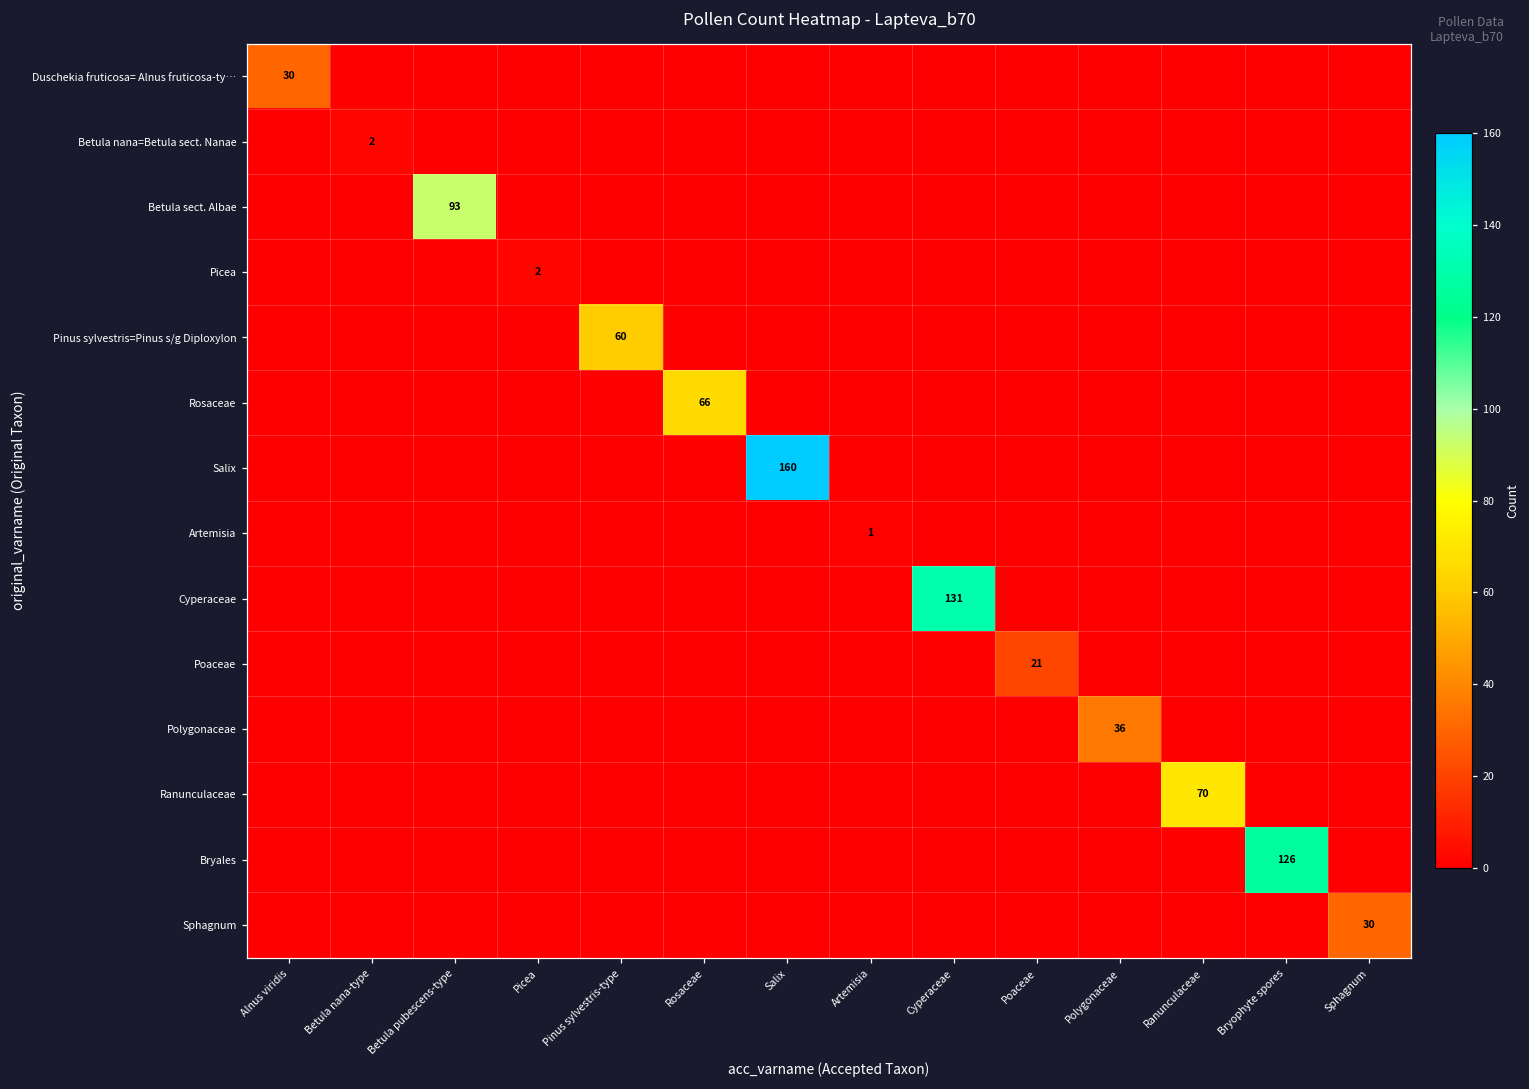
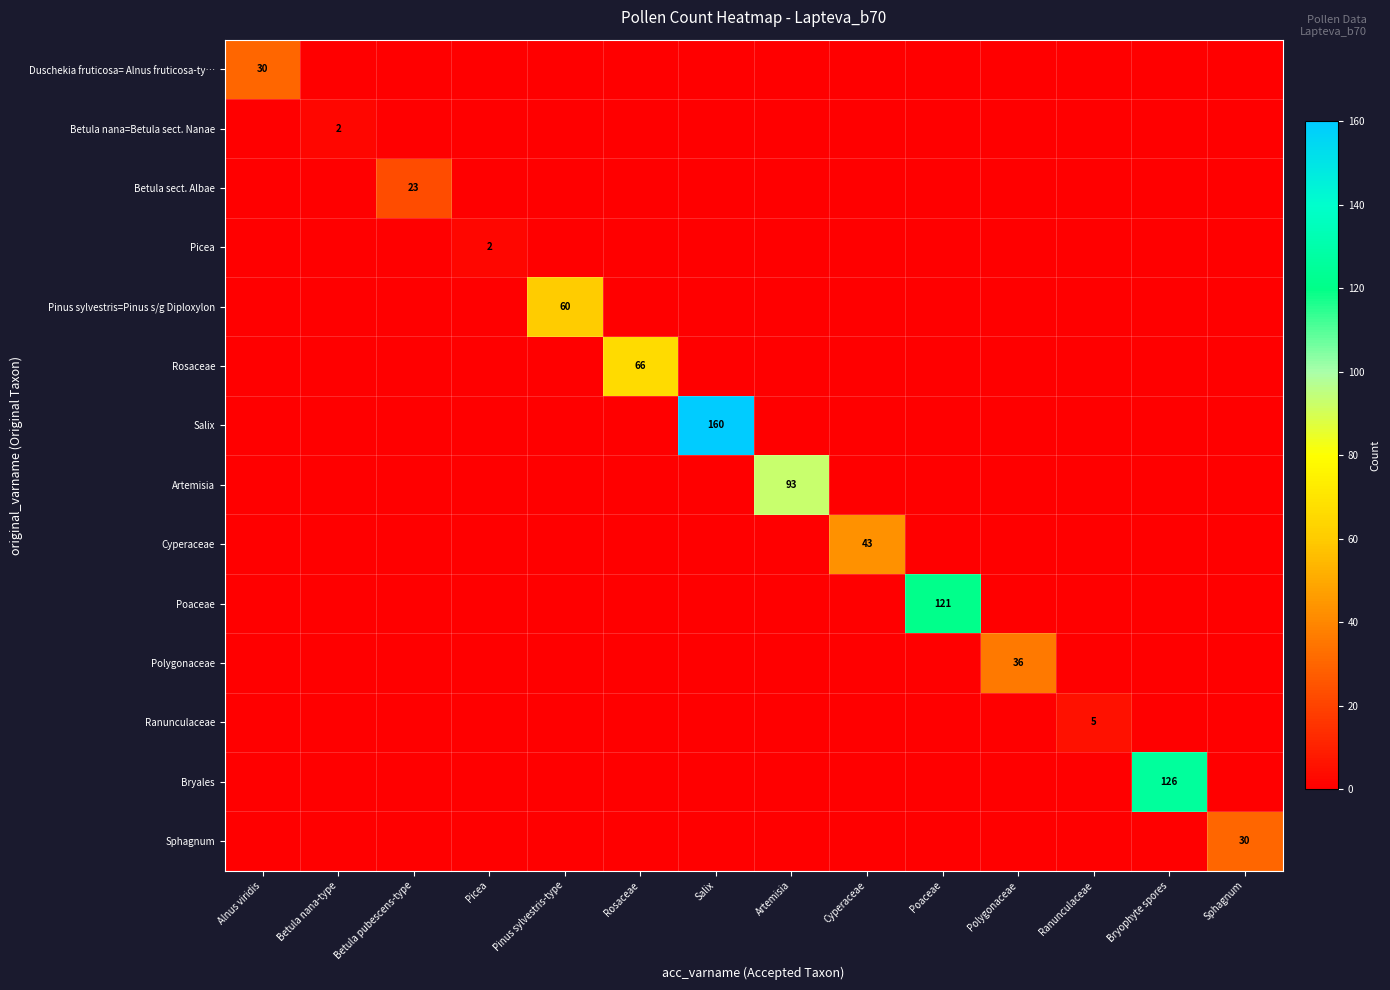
Betula sect. Albae, Betula pubescens-type: 93 -> 23
Artemisia, Artemisia: 1 -> 93
Cyperaceae, Cyperaceae: 131 -> 43
Poaceae, Poaceae: 21 -> 121
Ranunculaceae, Ranunculaceae: 70 -> 5
